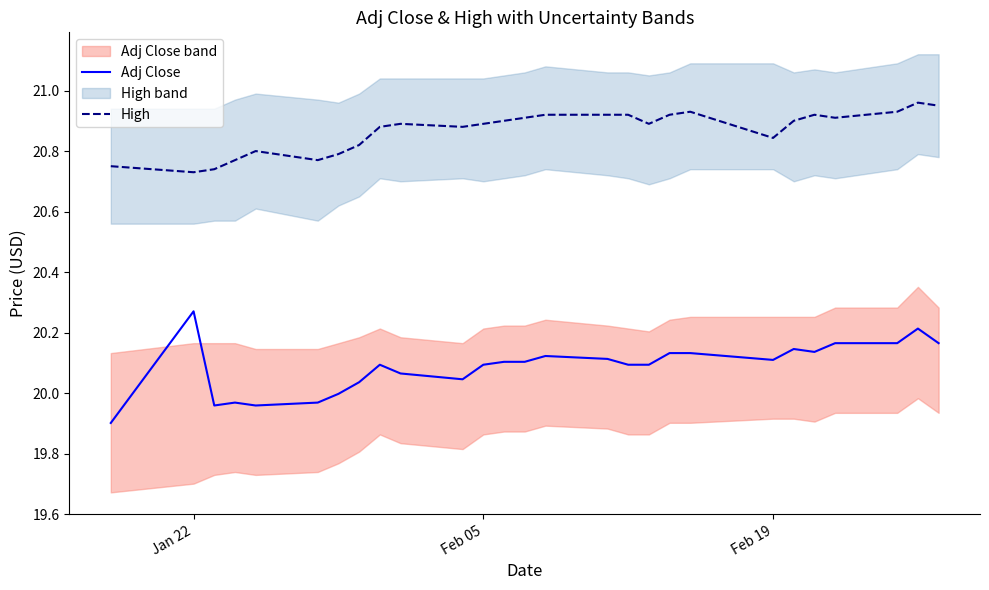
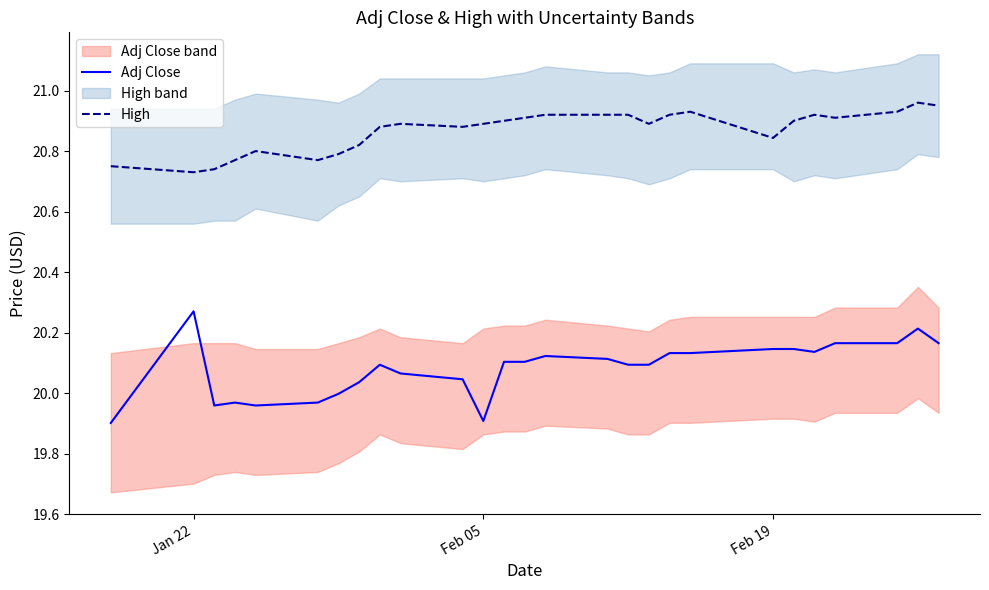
Adj Close, Feb 05: 20.09 -> 19.91
Adj Close, Feb 19: 20.11 -> 20.15
